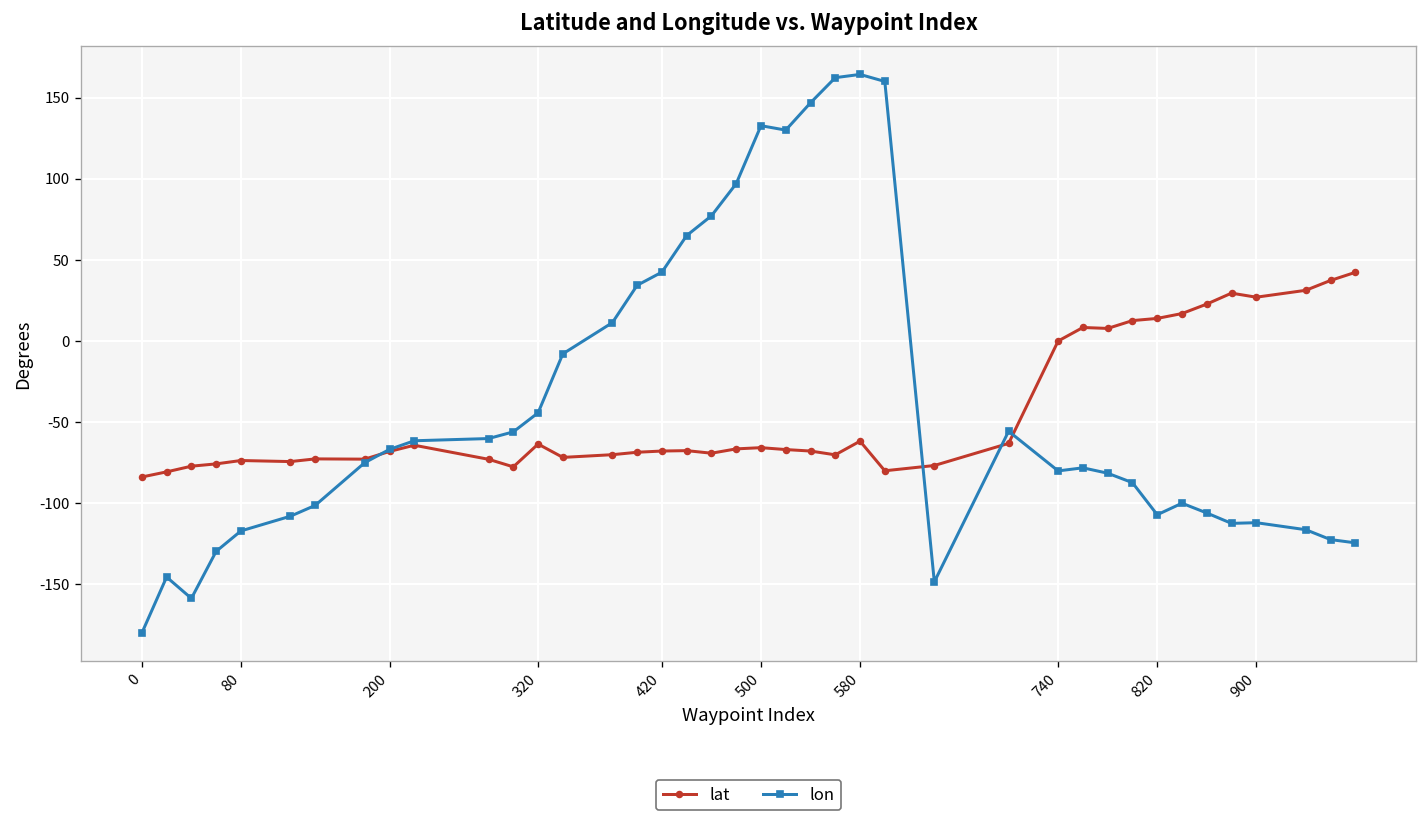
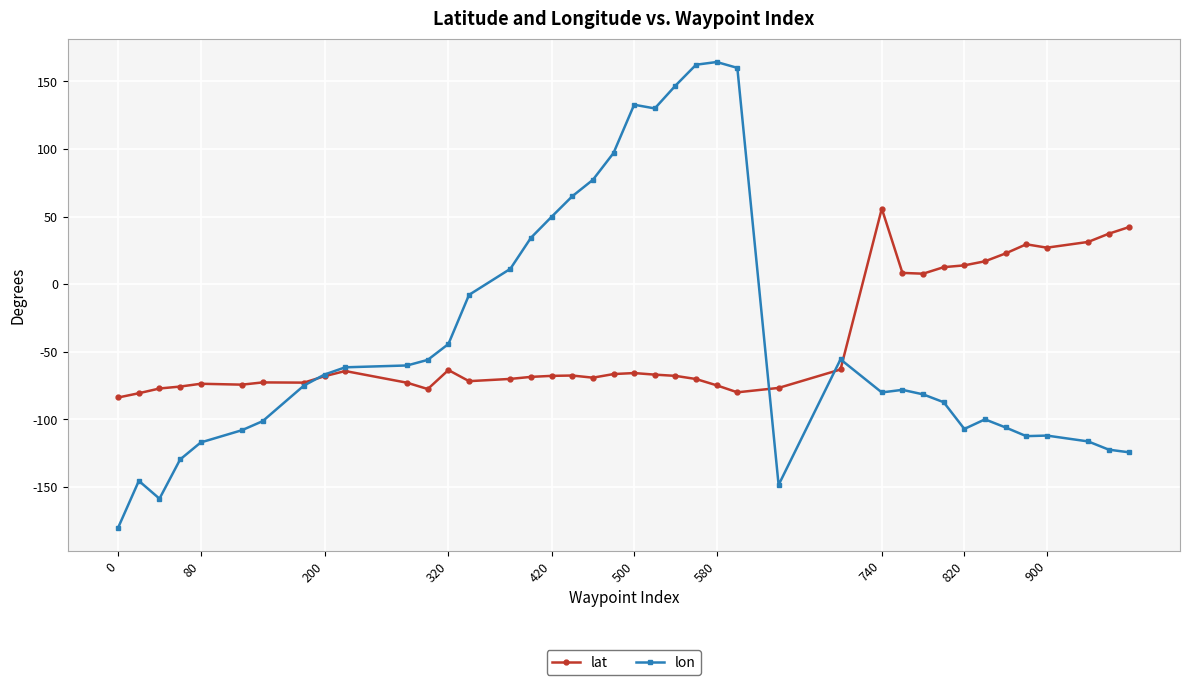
lon, 420: 42 -> 50
lat, 580: -62 -> -75
lat, 740: 0 -> 56
